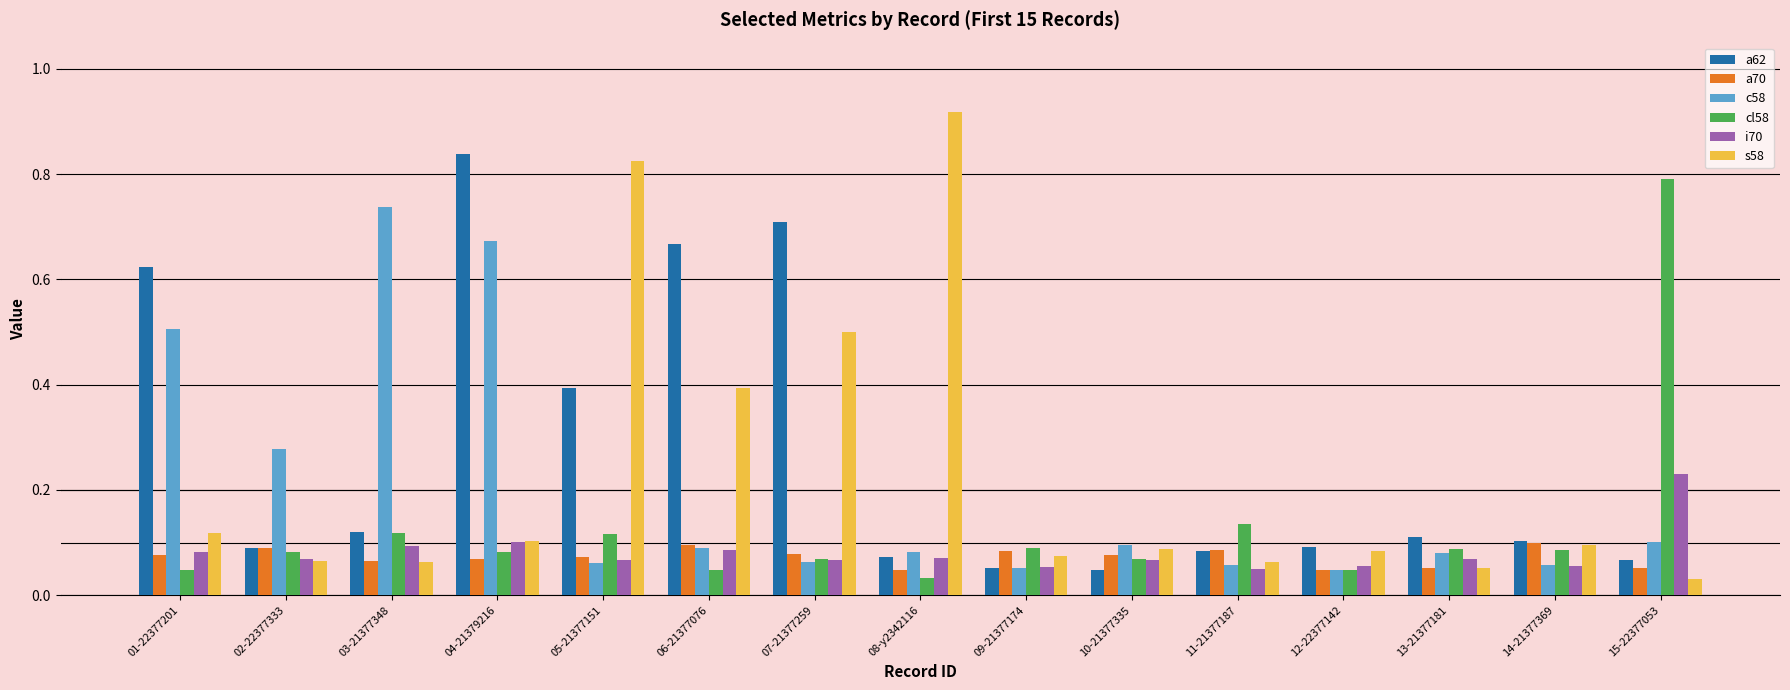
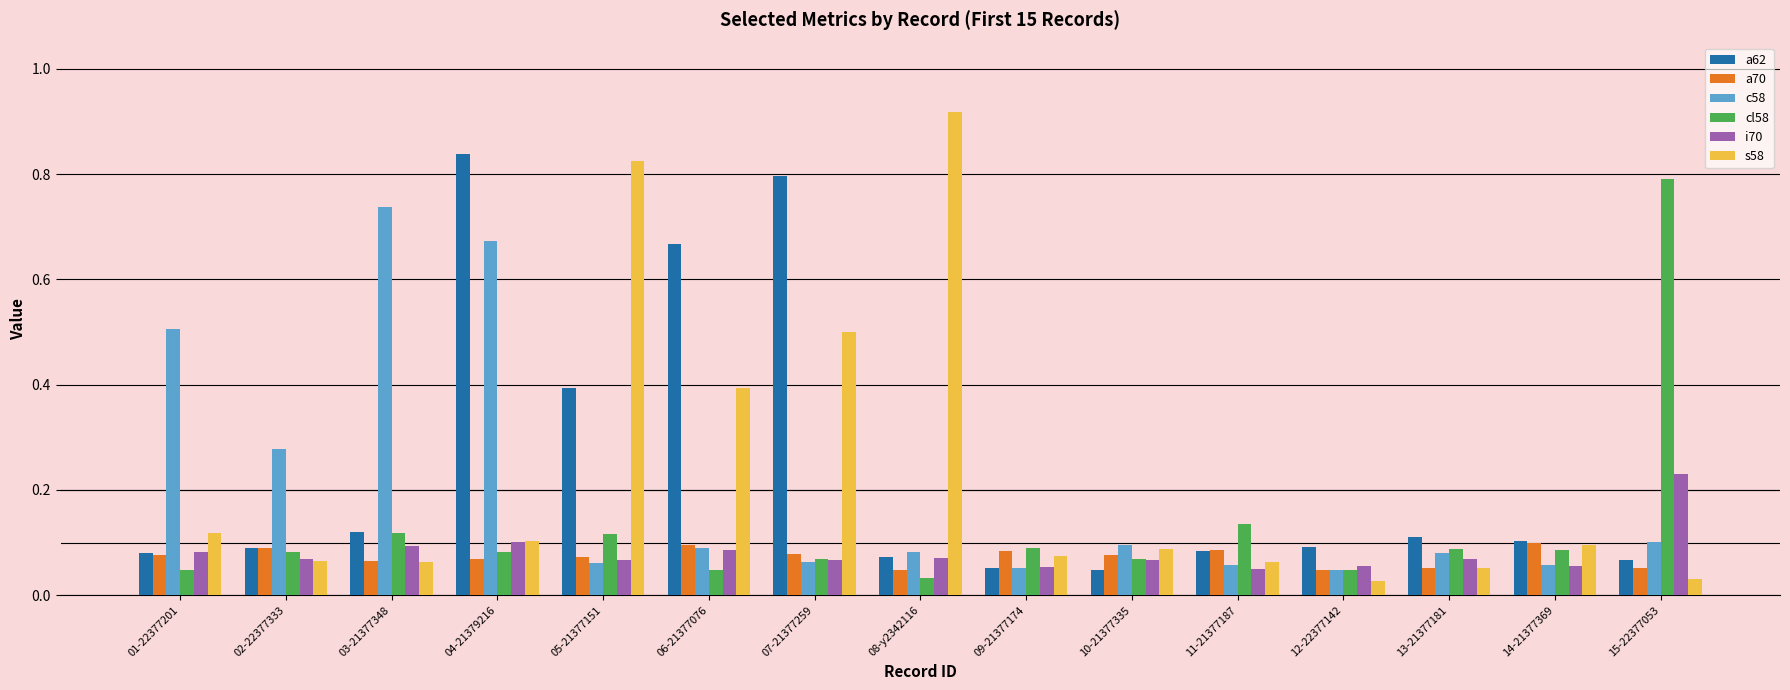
a62, 01-22377201: 0.62 -> 0.08
a62, 07-21377259: 0.71 -> 0.80
s58, 12-22377142: 0.08 -> 0.03
